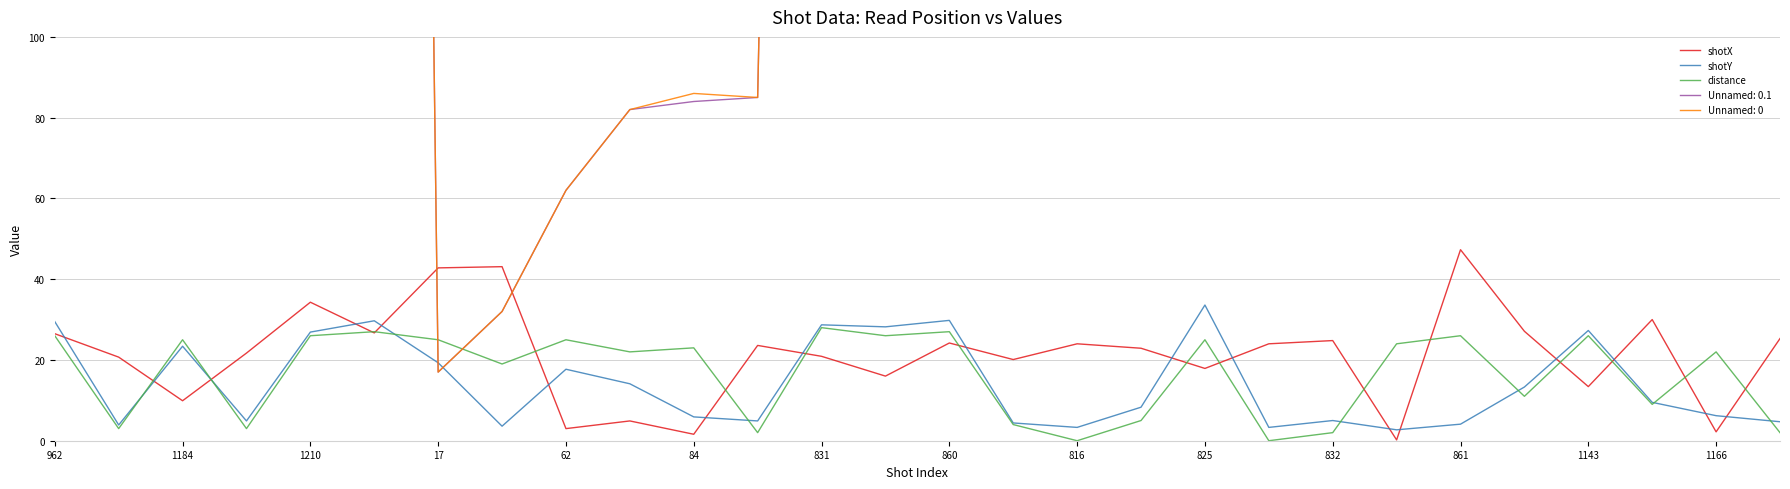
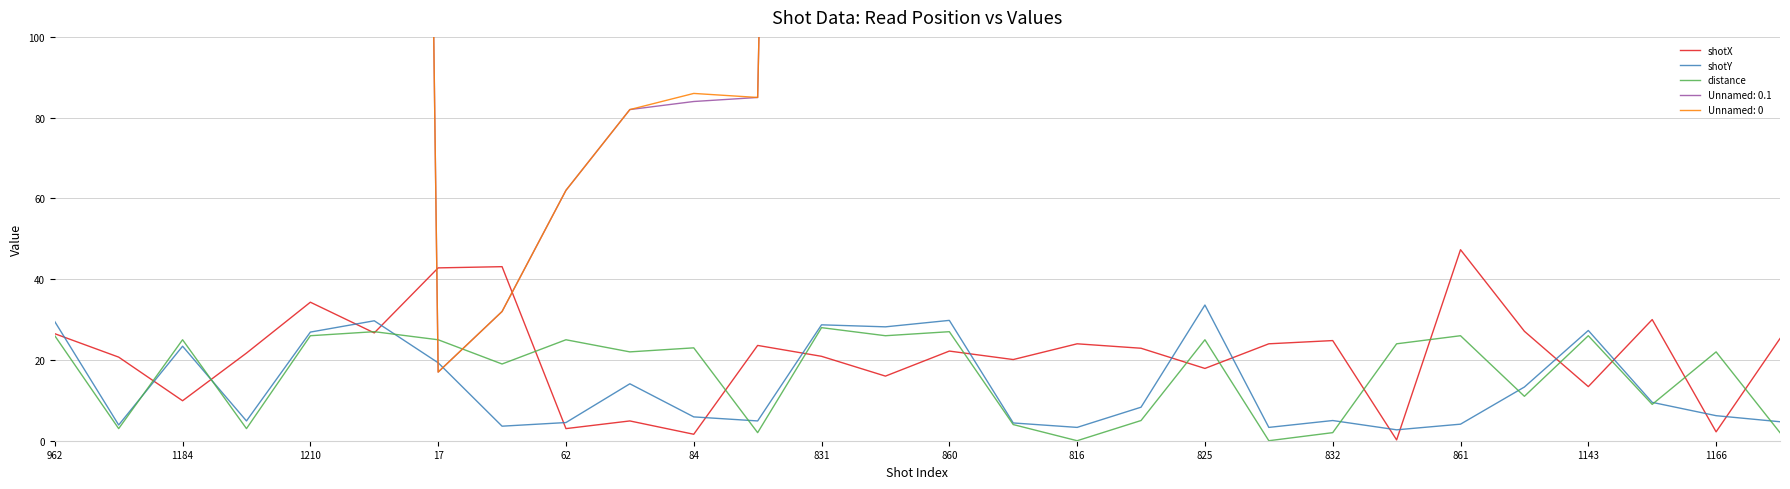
shotY, 62: 18 -> 5
shotX, 860: 24 -> 22
